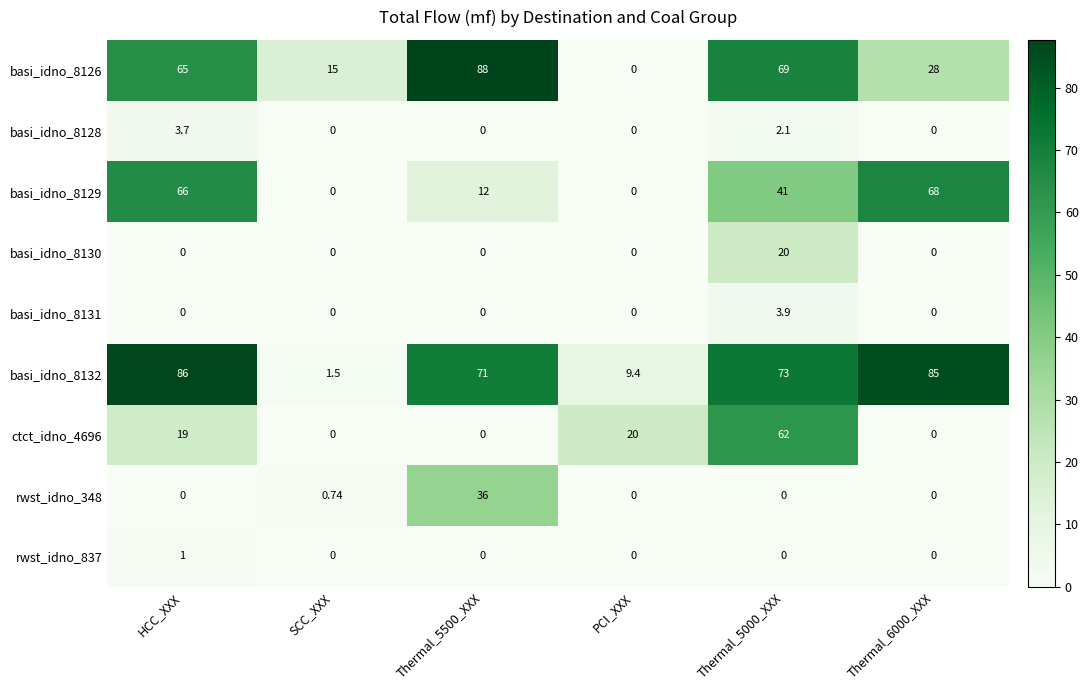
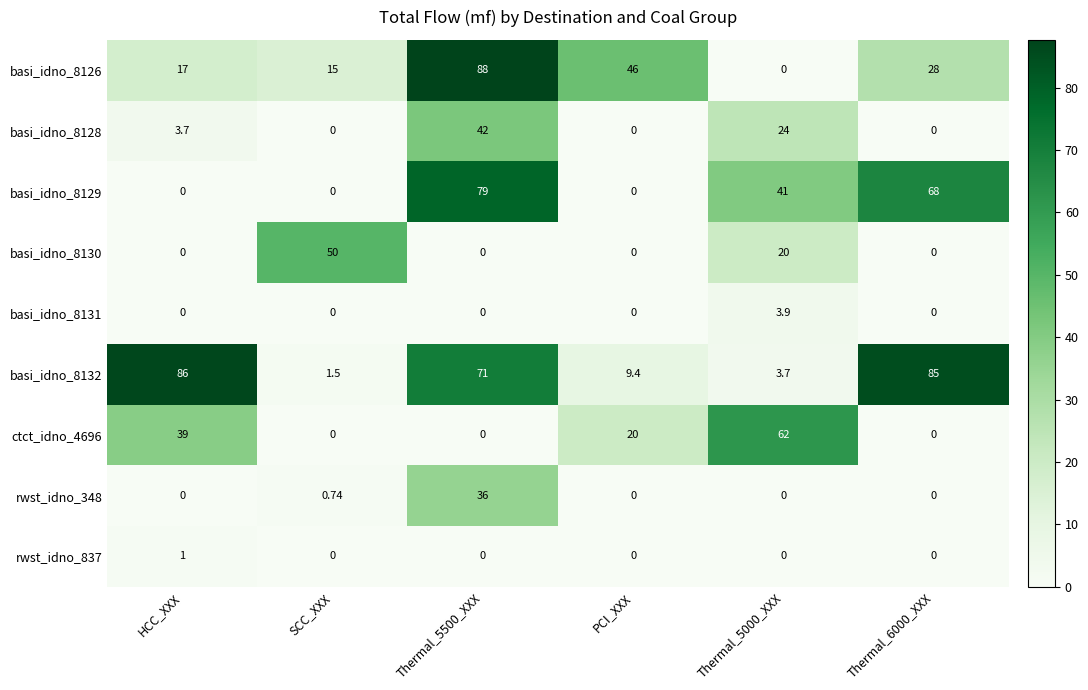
basi_idno_8126, HCC_XXX: 65 -> 17
basi_idno_8126, PCI_XXX: 0 -> 46
basi_idno_8126, Thermal_5000_XXX: 69 -> 0
basi_idno_8128, Thermal_5500_XXX: 0 -> 42
basi_idno_8128, Thermal_5000_XXX: 2.1 -> 24
basi_idno_8129, HCC_XXX: 66 -> 0
basi_idno_8129, Thermal_5500_XXX: 12 -> 79
basi_idno_8130, SCC_XXX: 0 -> 50
basi_idno_8132, Thermal_5000_XXX: 73 -> 3.7
ctct_idno_4696, HCC_XXX: 19 -> 39
